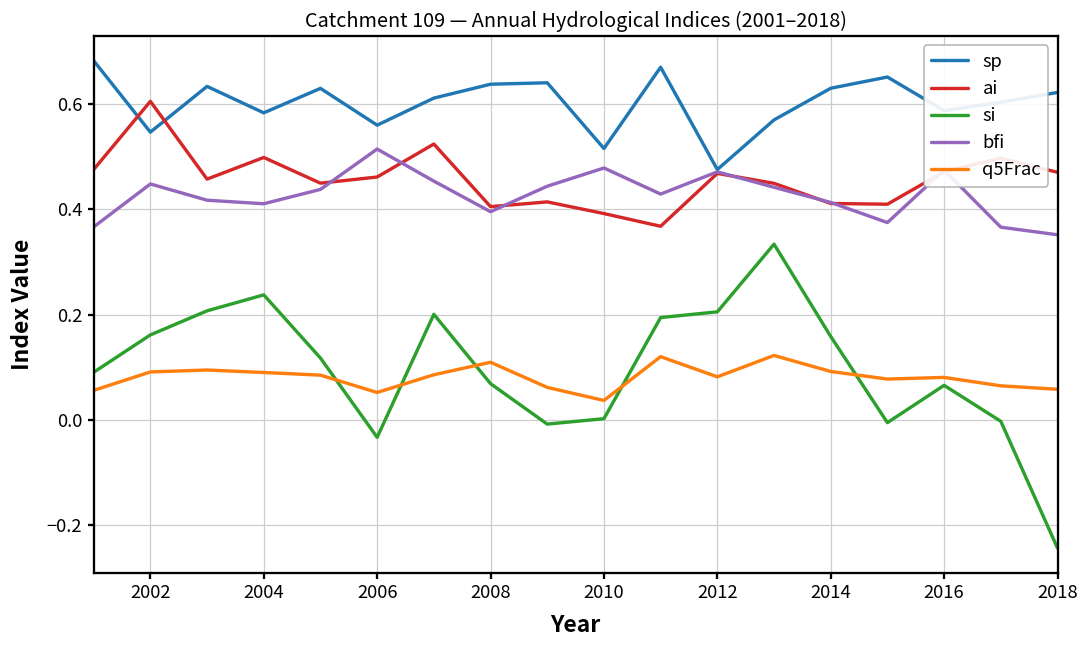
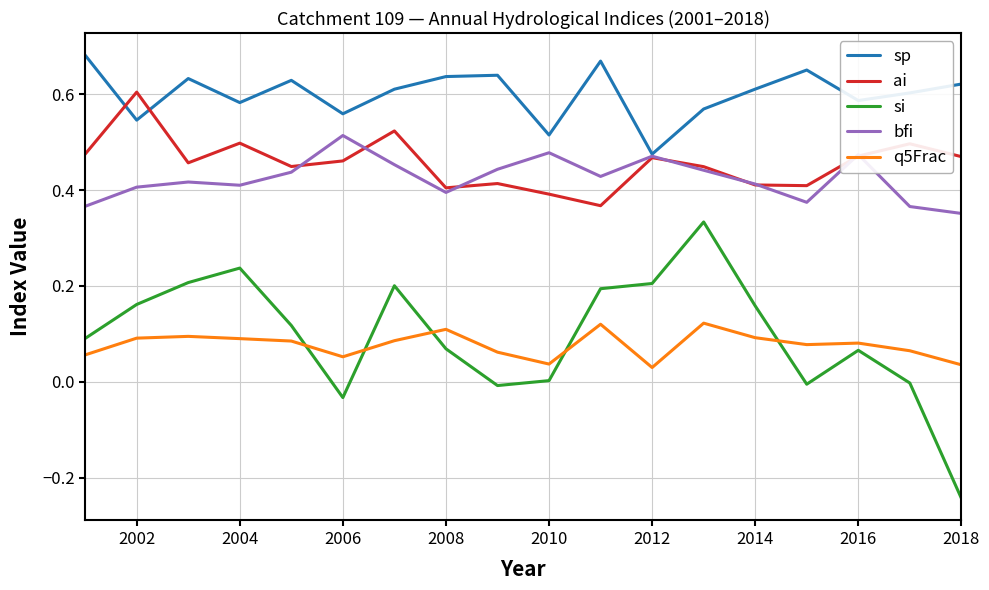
bfi, 2002: 0.45 -> 0.41
q5Frac, 2012: 0.08 -> 0.03
sp, 2014: 0.63 -> 0.61
q5Frac, 2018: 0.06 -> 0.04
